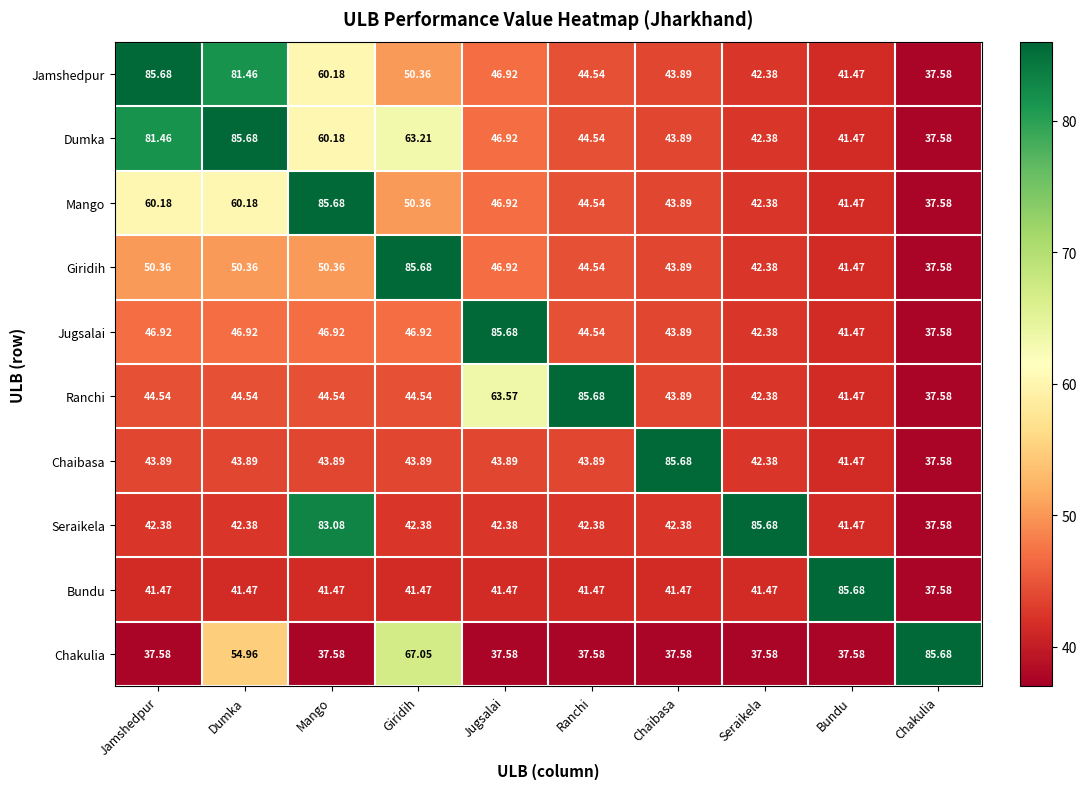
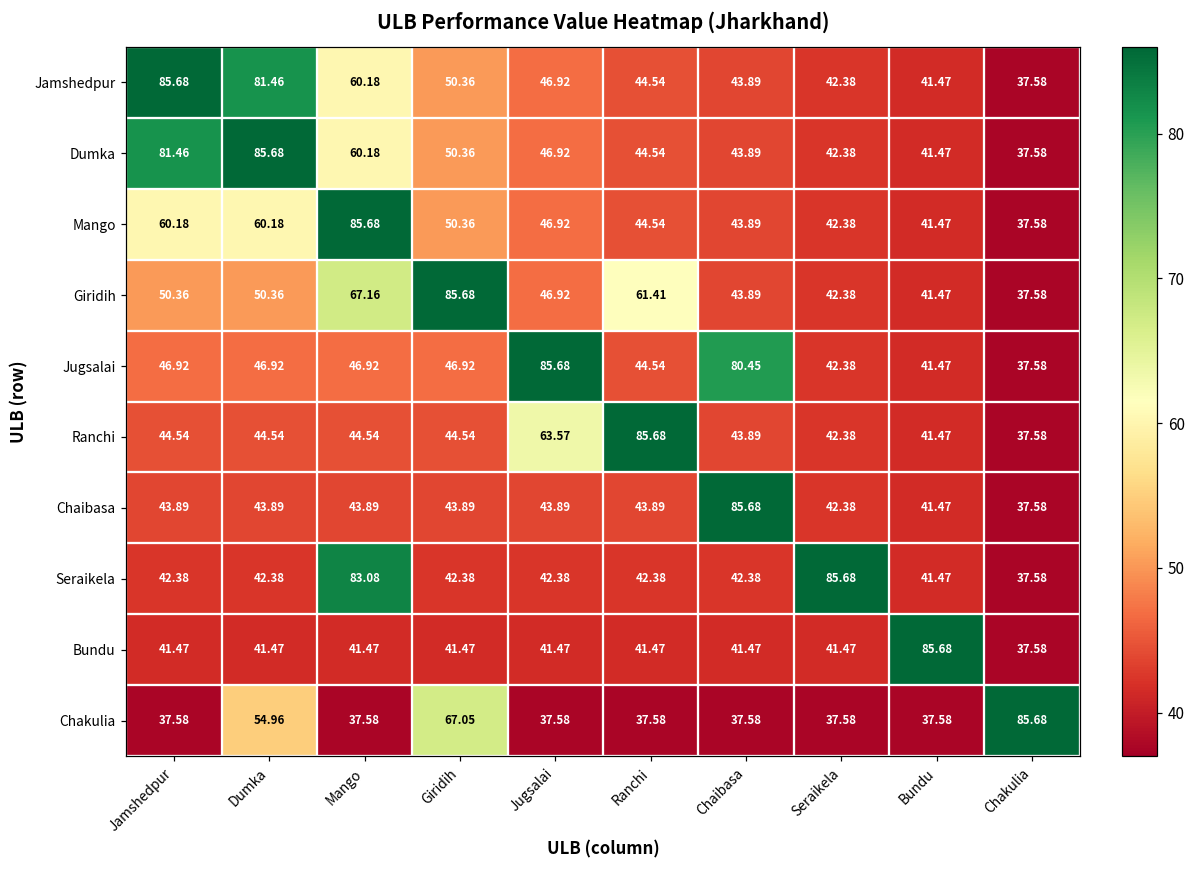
Dumka, Giridih: 63.21 -> 50.36
Giridih, Mango: 50.36 -> 67.16
Giridih, Ranchi: 44.54 -> 61.41
Jugsalai, Chaibasa: 43.89 -> 80.45
